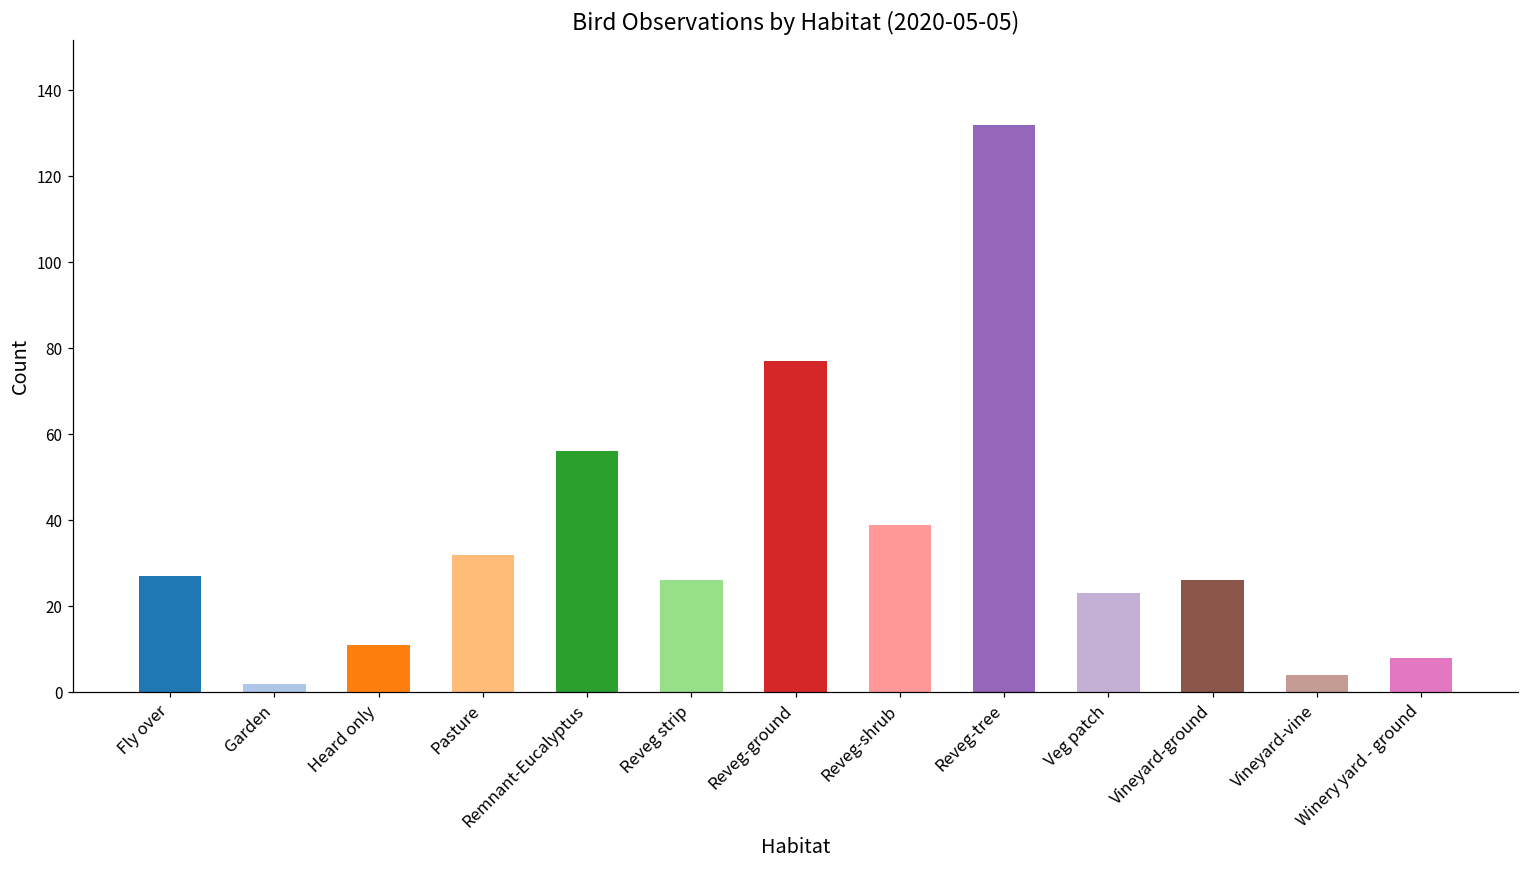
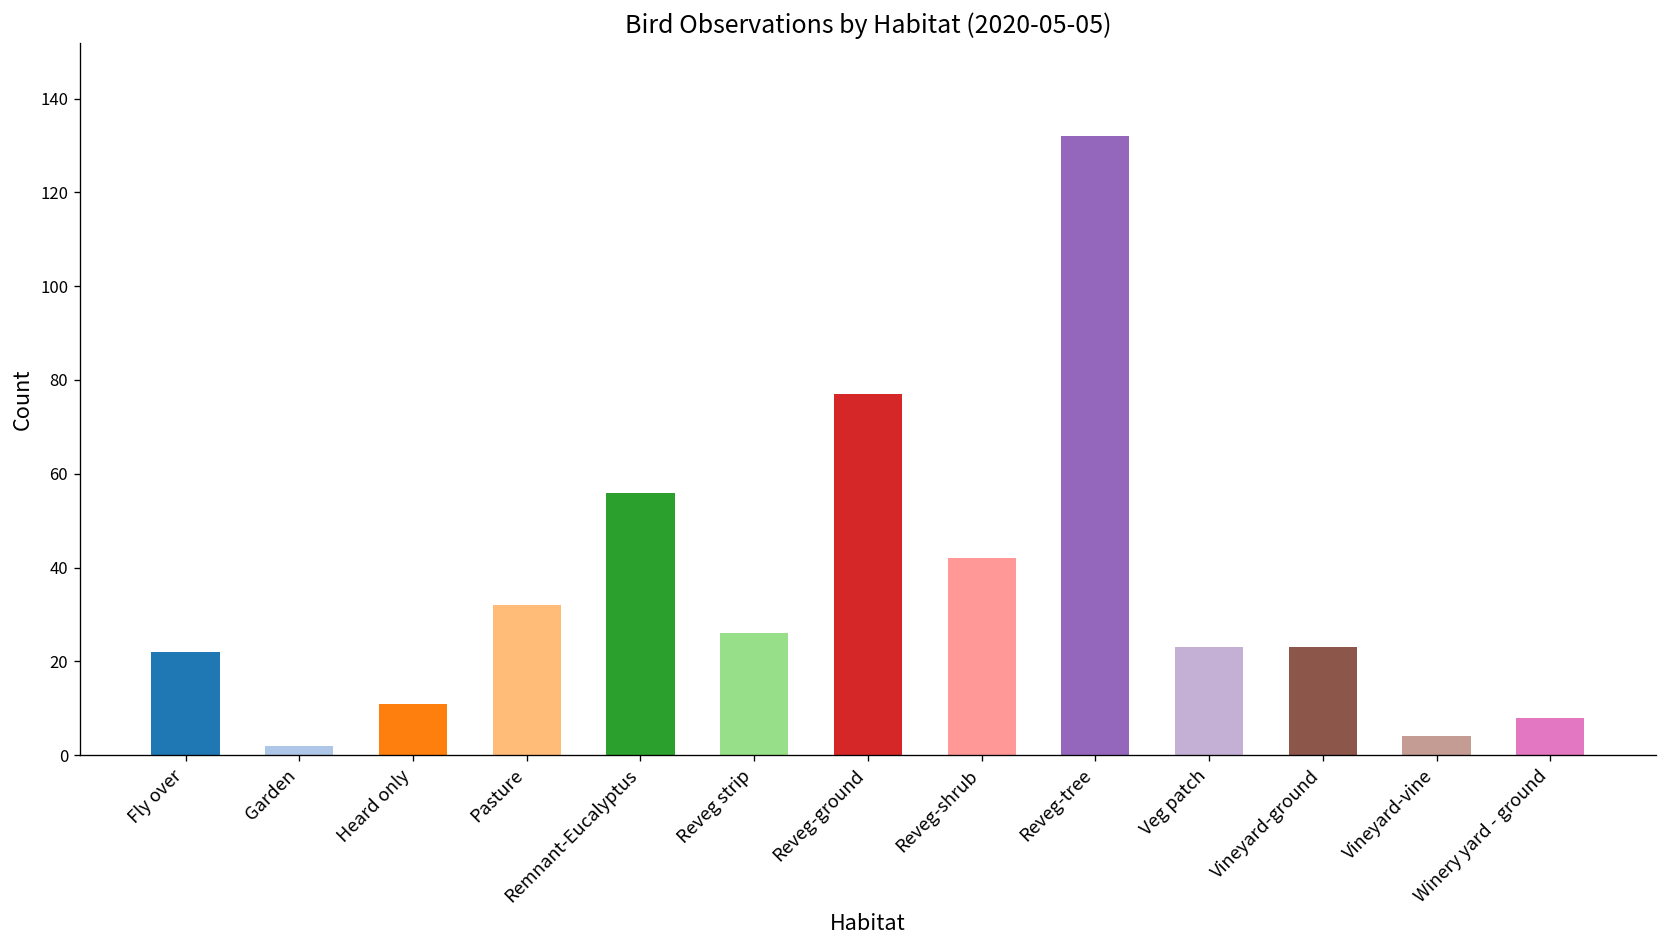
Fly over: 27 -> 22
Reveg-shrub: 39 -> 42
Vineyard-ground: 26 -> 23
